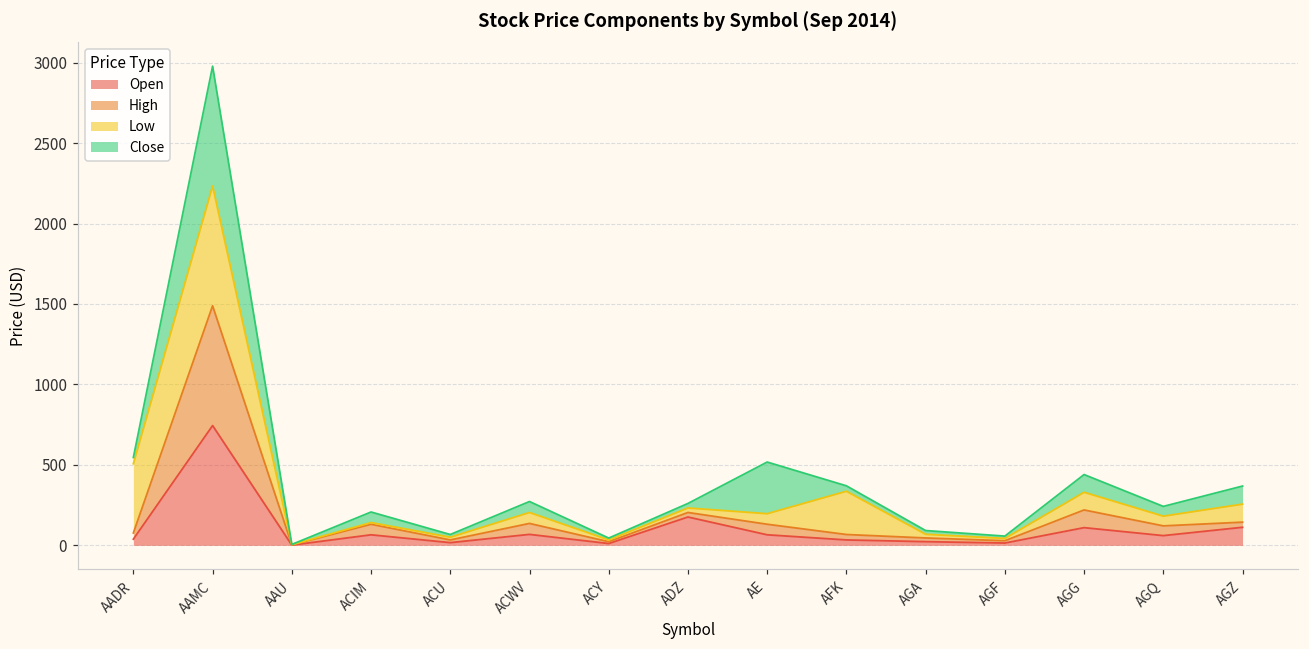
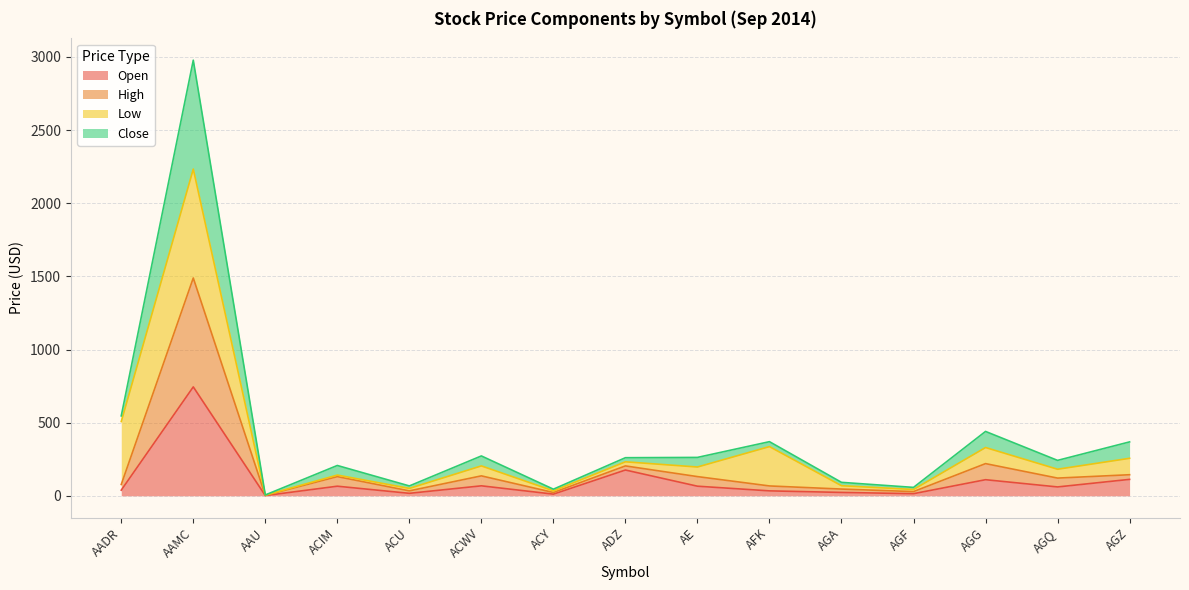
Close, AE: 320 -> 70
